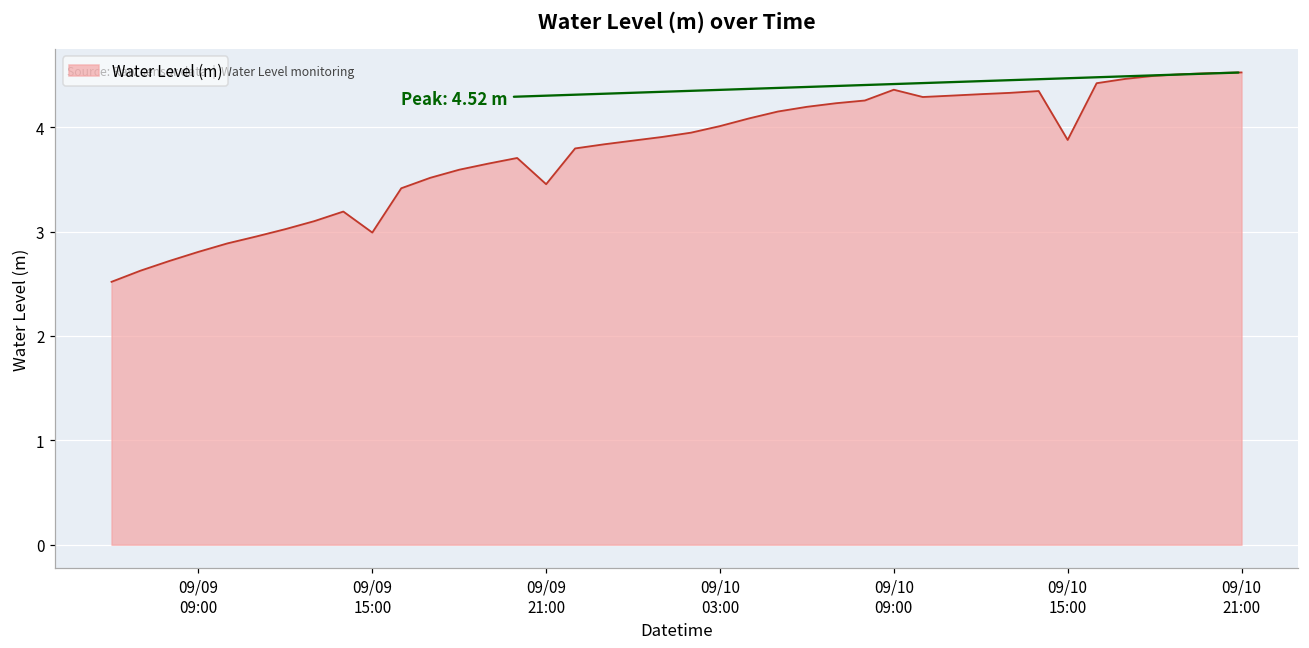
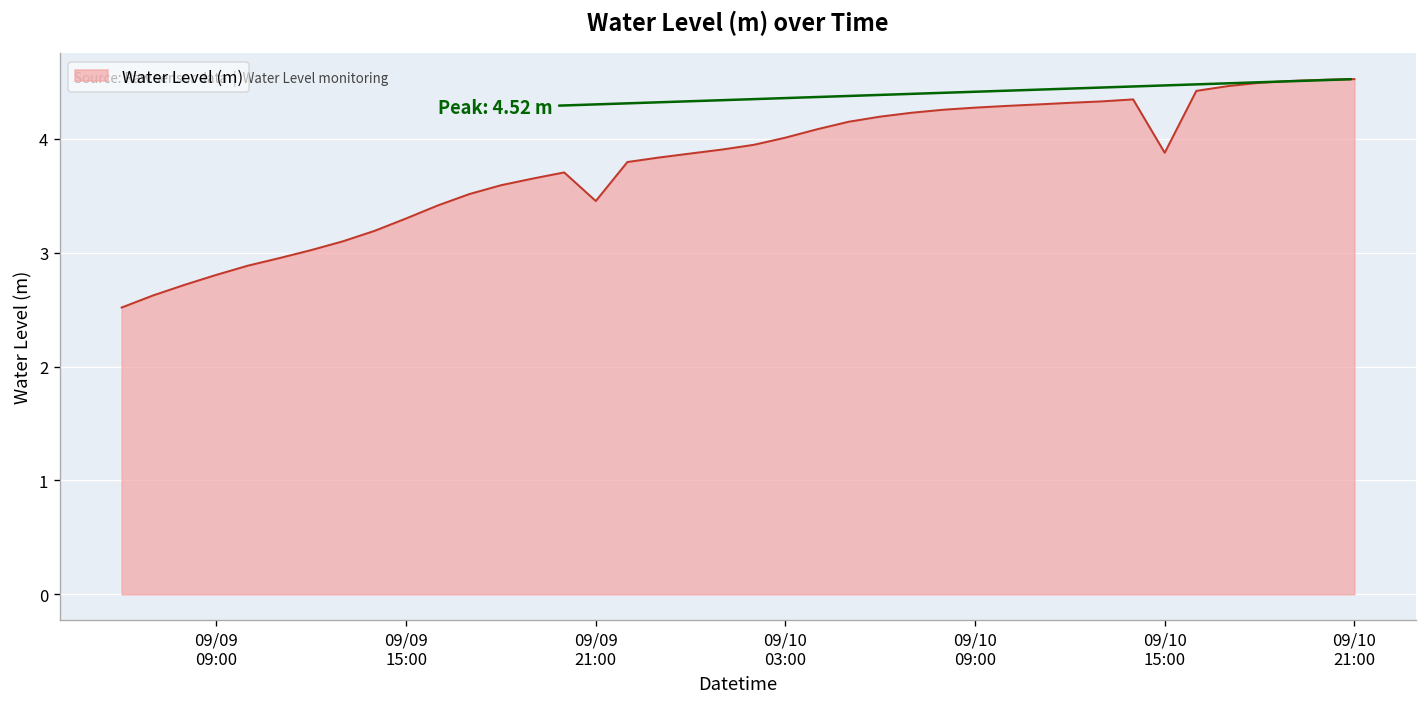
09/09 15:00: 3.0 -> 3.3
09/10 09:00: 4.4 -> 4.3
